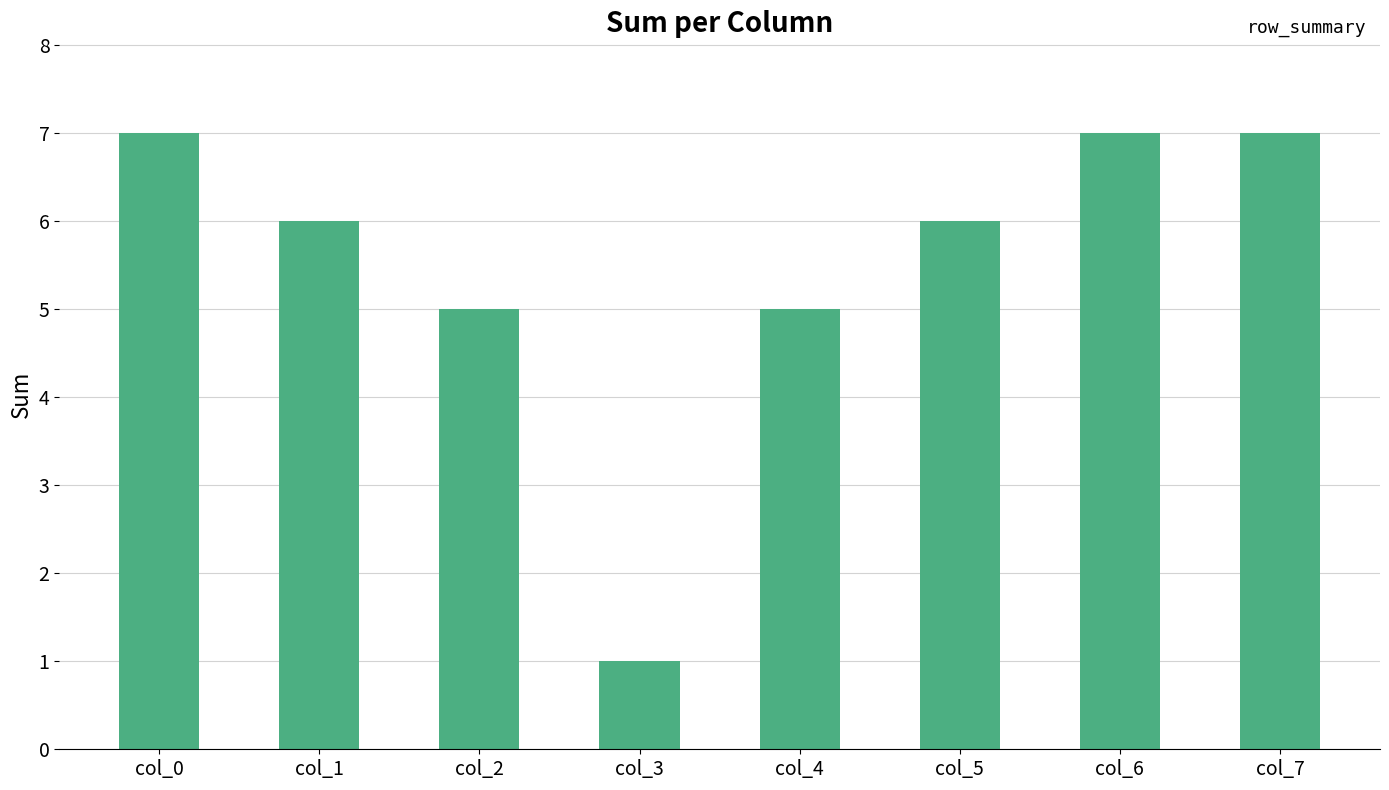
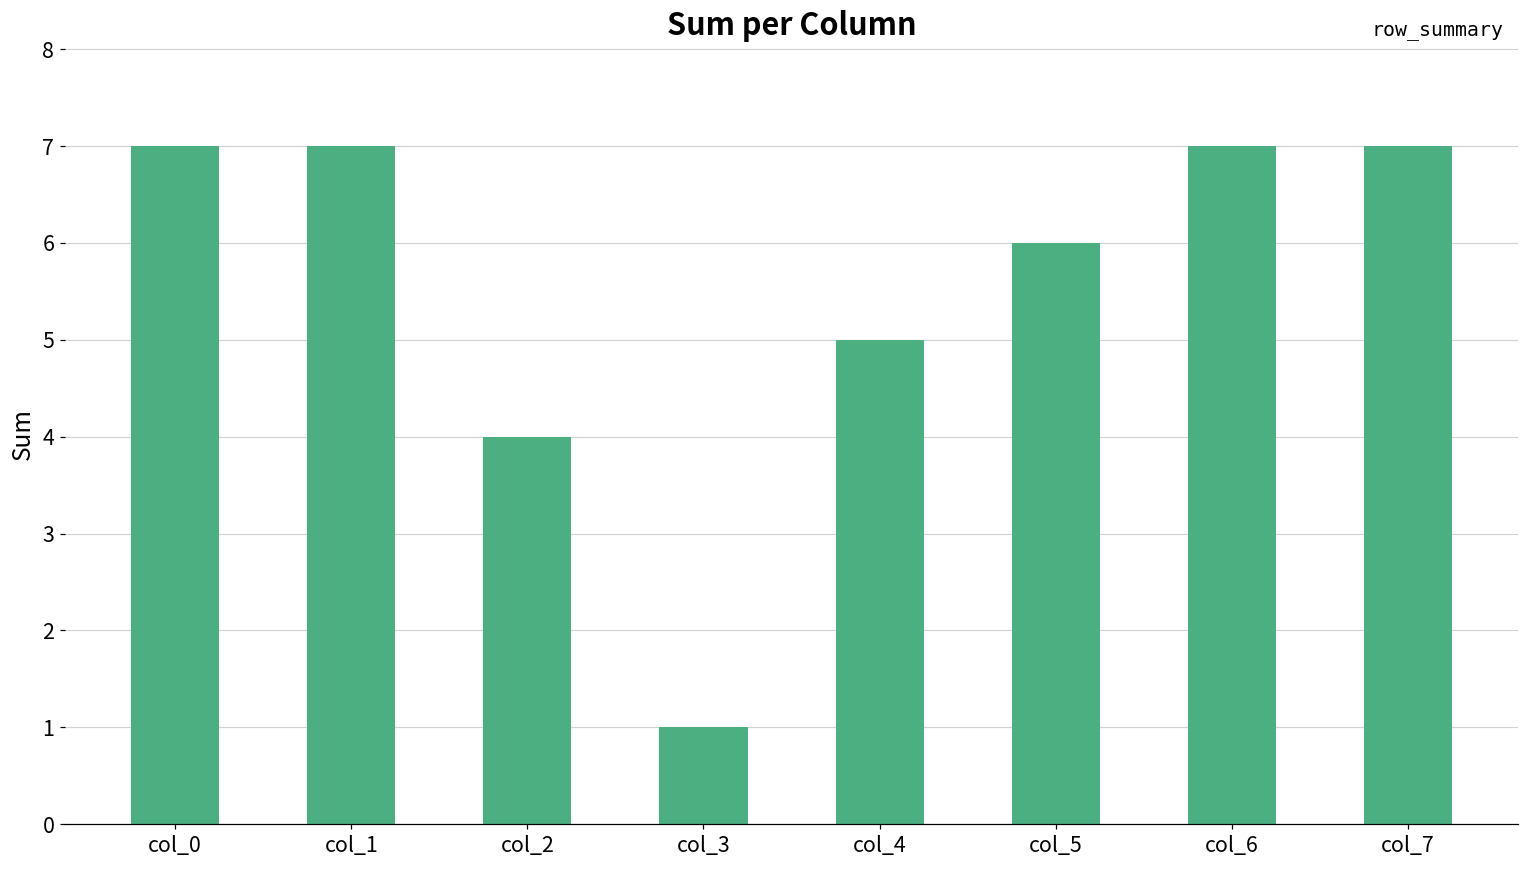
col_1: 6 -> 7
col_2: 5 -> 4
